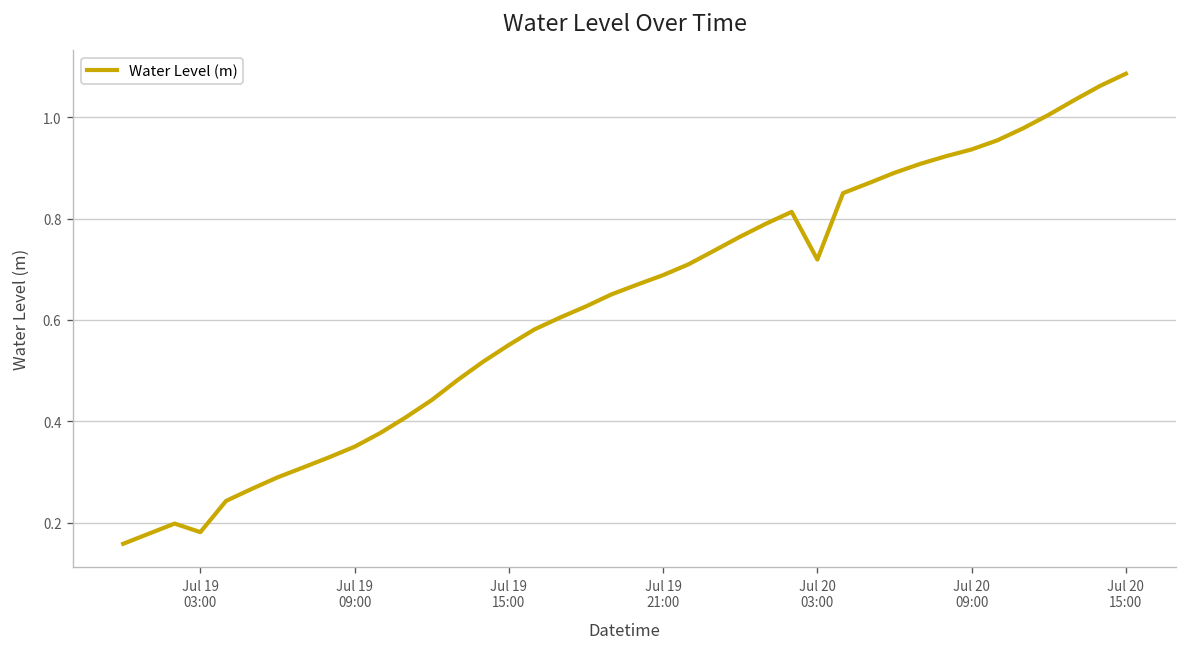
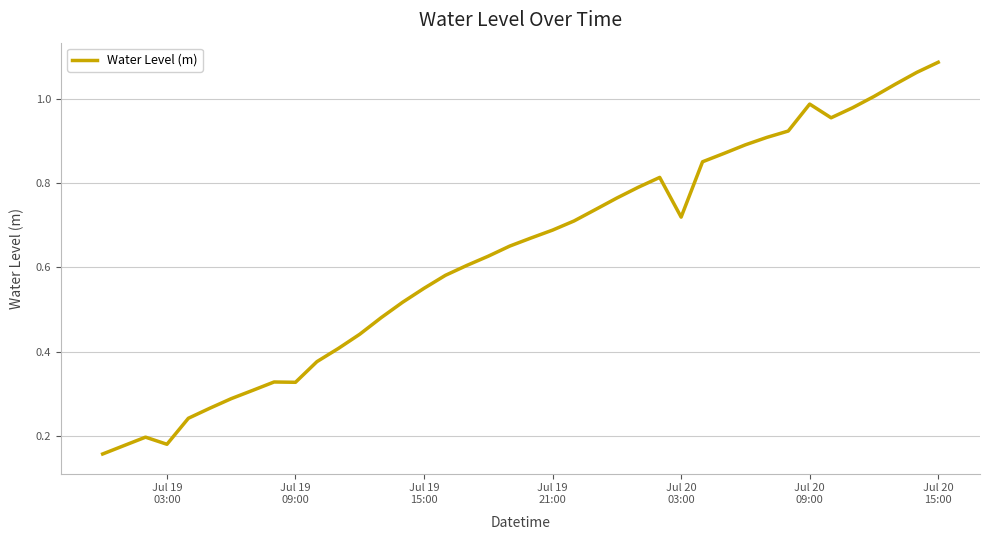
Jul 19 09:00: 0.35 -> 0.33
Jul 20 09:00: 0.94 -> 0.99
